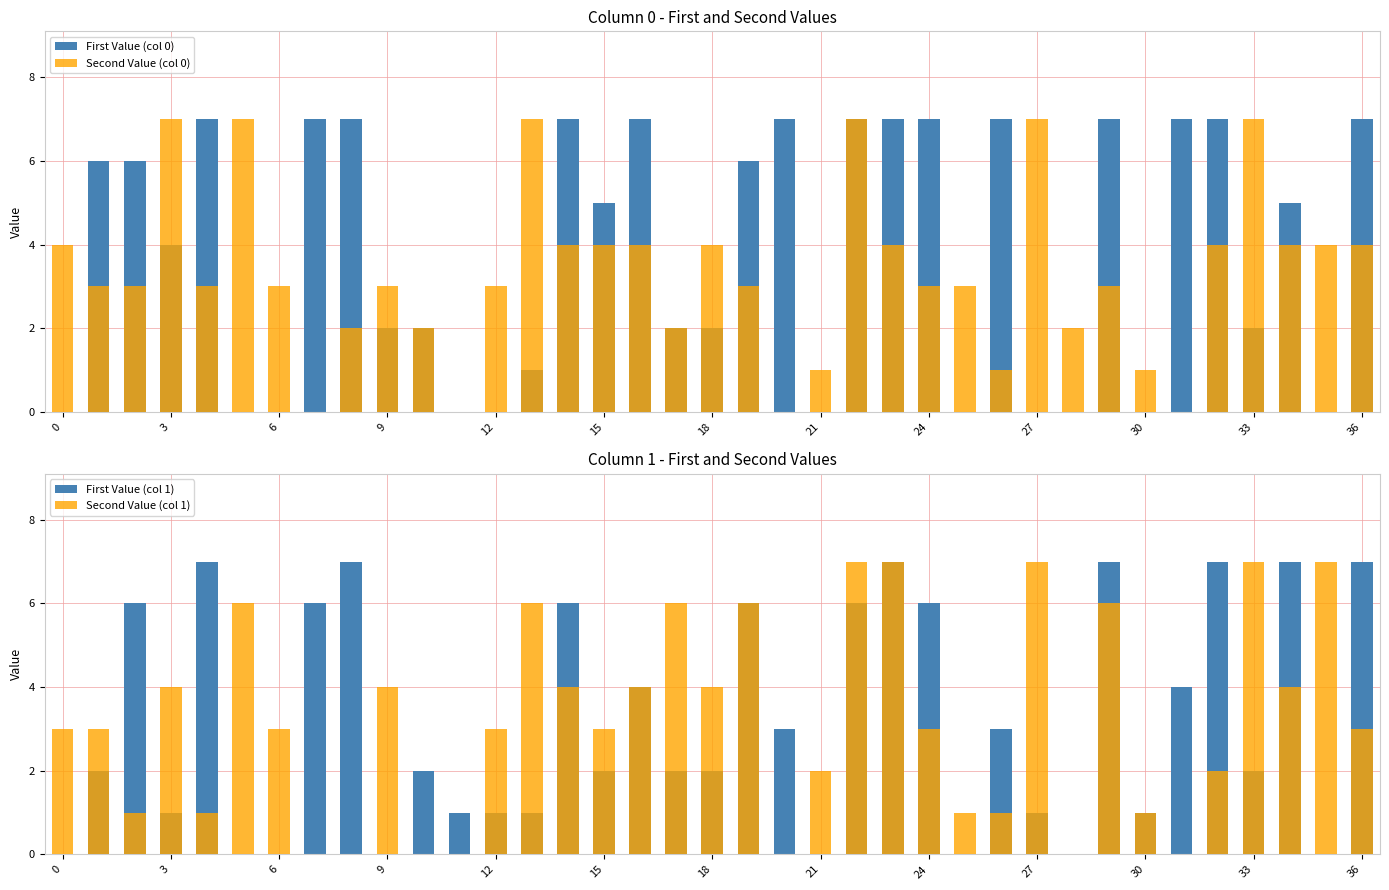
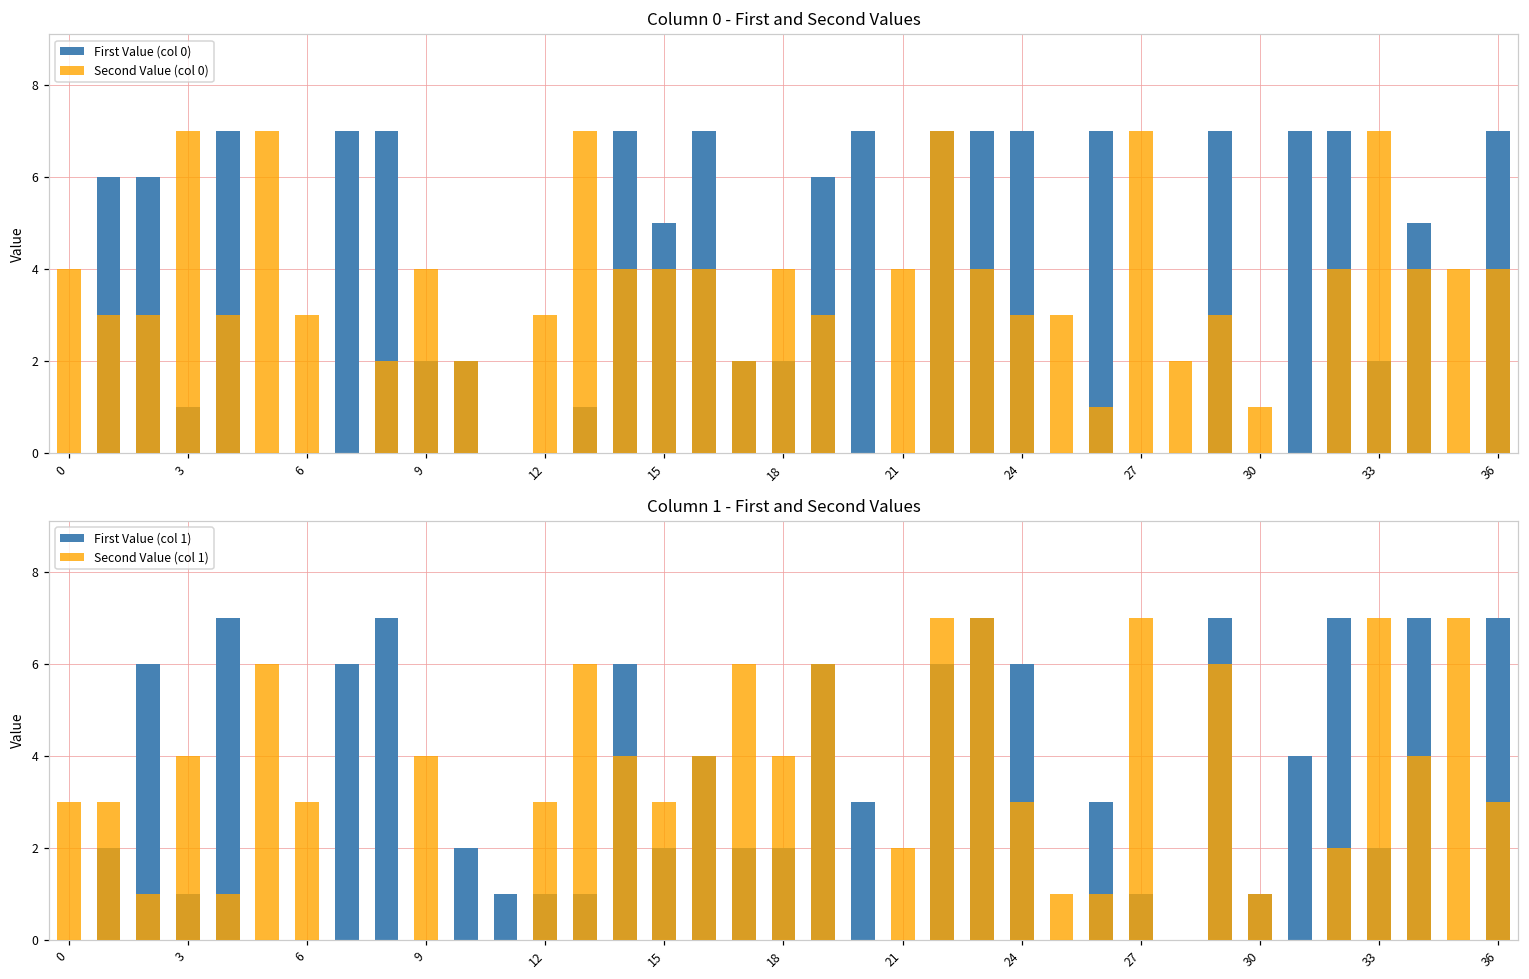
Column 0 - First and Second Values, First Value (col 0), 3: 4 -> 1
Column 0 - First and Second Values, Second Value (col 0), 9: 3 -> 4
Column 0 - First and Second Values, Second Value (col 0), 21: 1 -> 4
